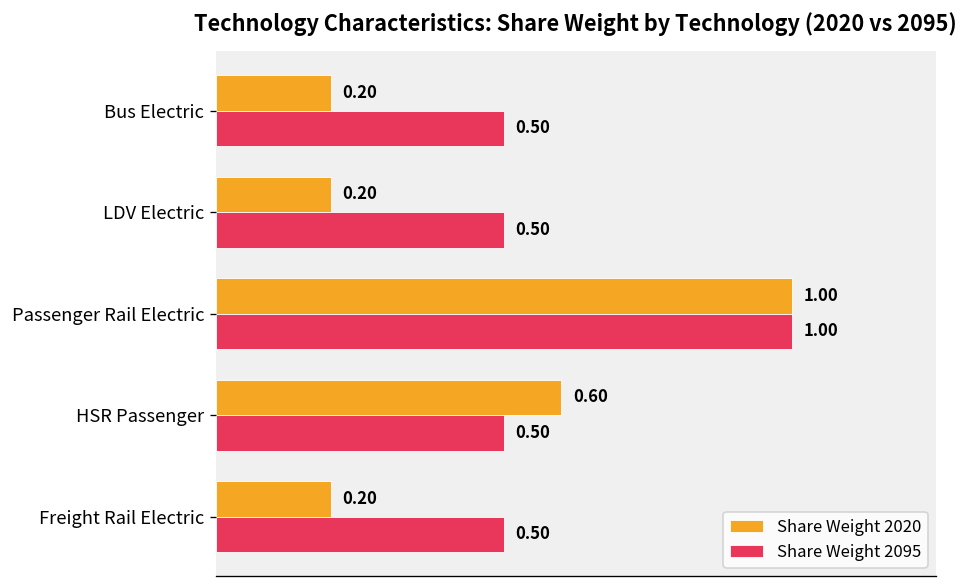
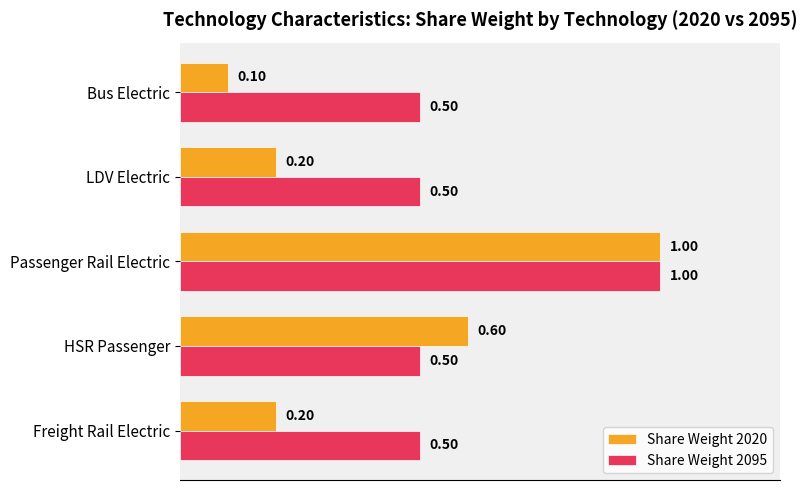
Share Weight 2020, Bus Electric: 0.20 -> 0.10
